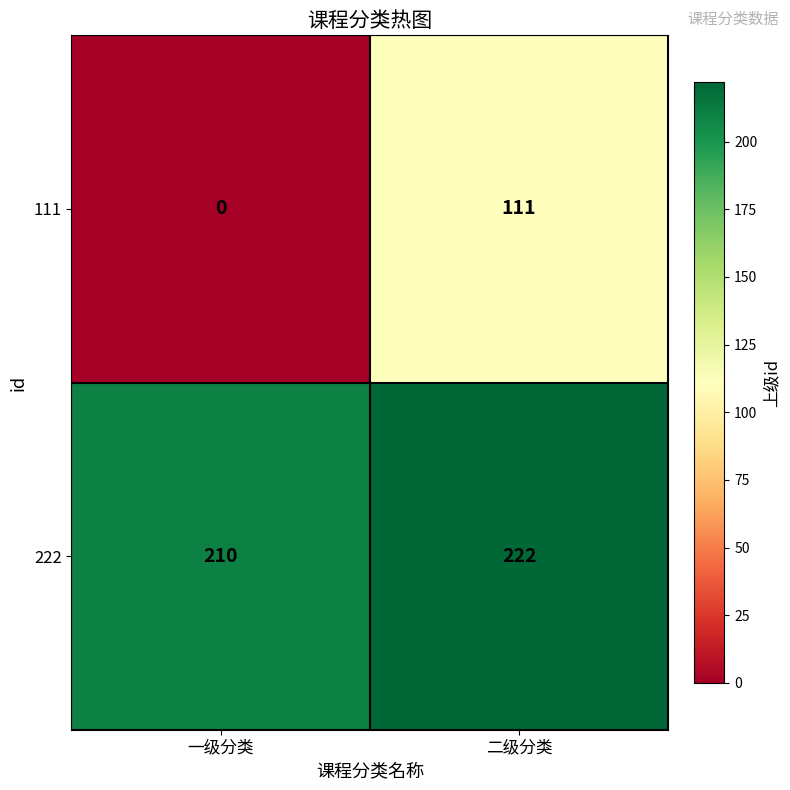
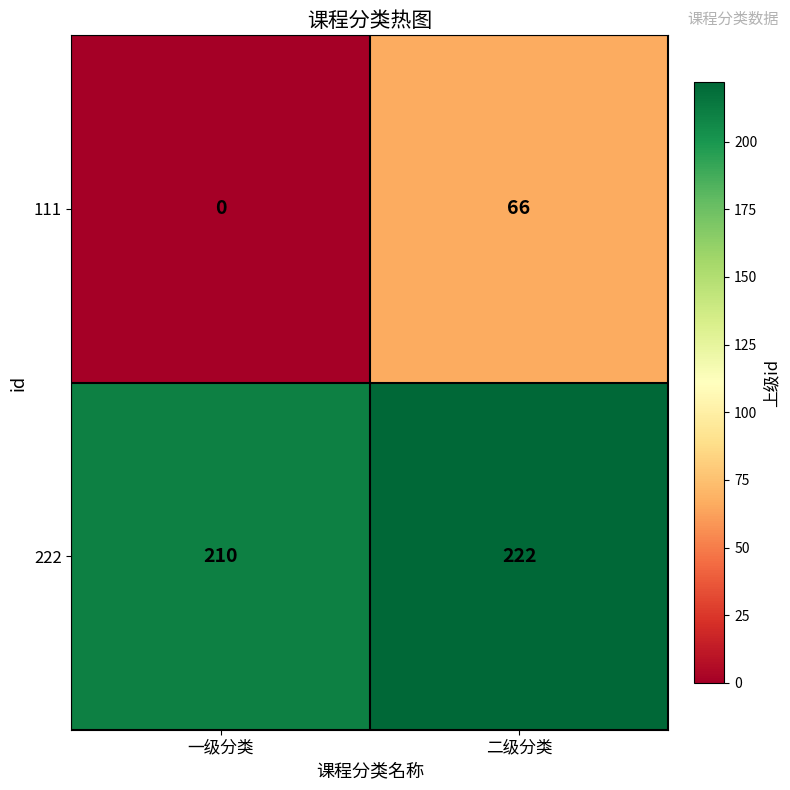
111, 二级分类: 111 -> 66
